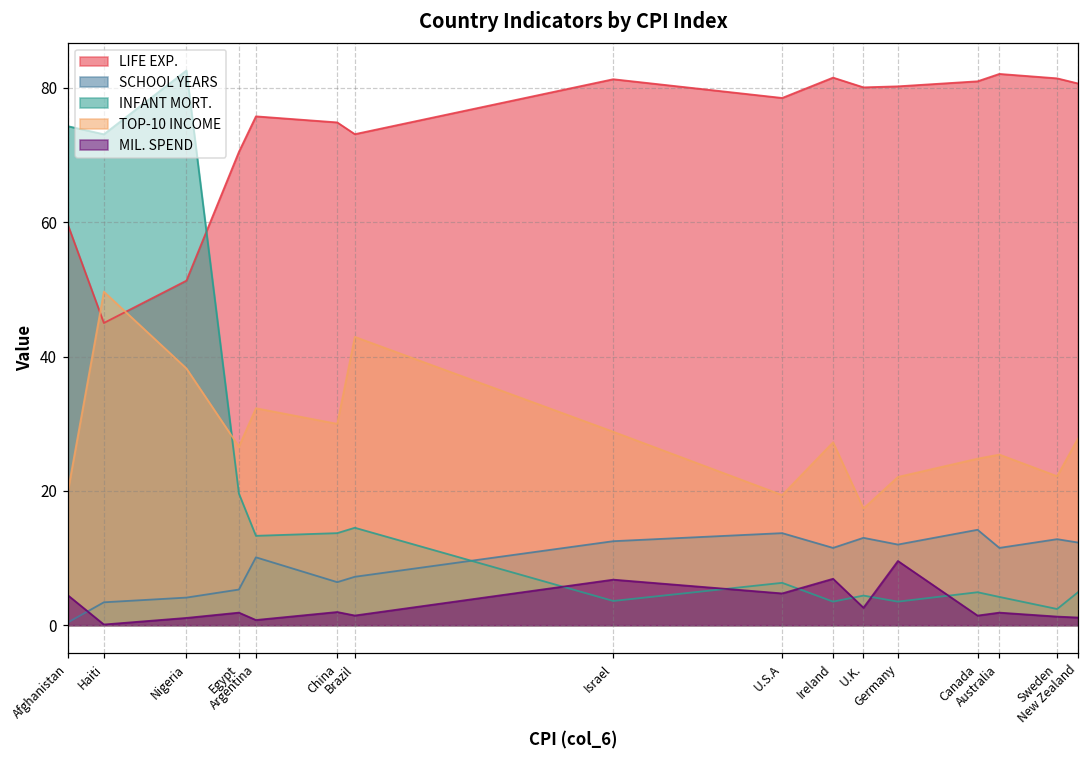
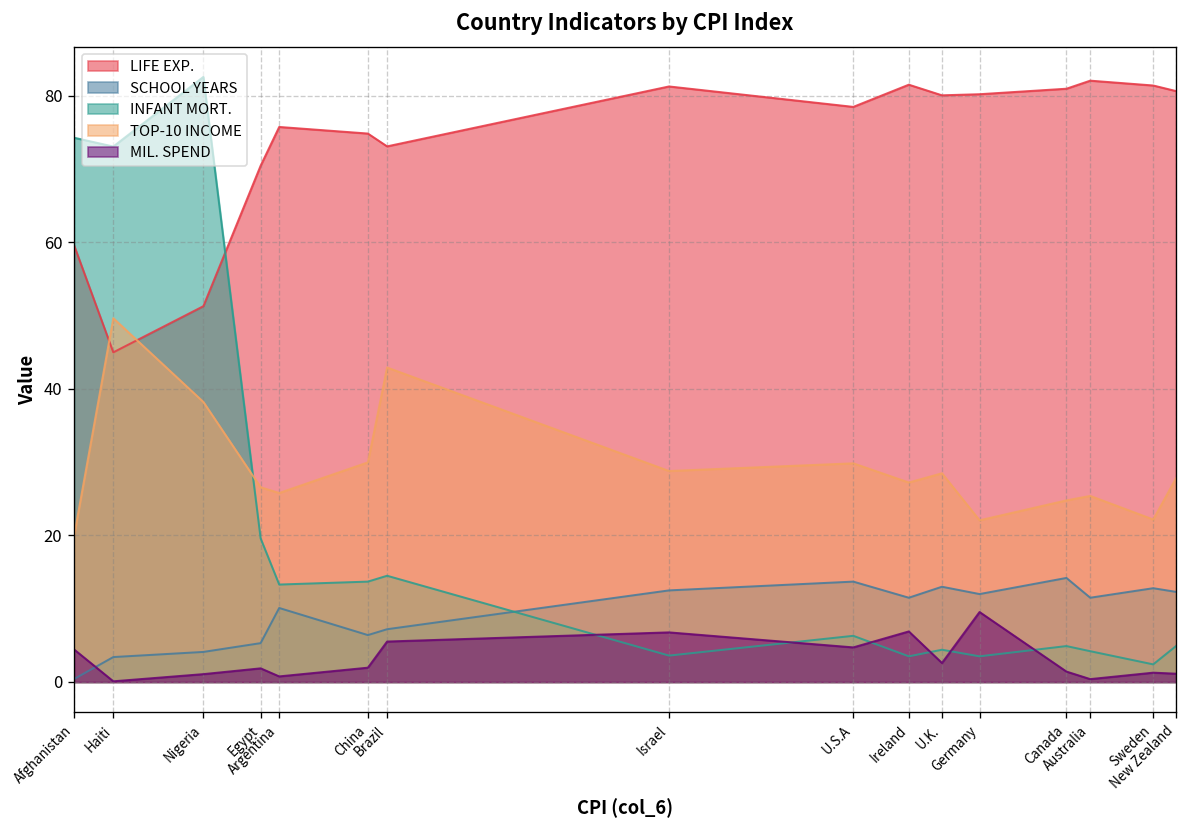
TOP-10 INCOME, Argentina: 32 -> 26
MIL. SPEND, Brazil: 1 -> 6
TOP-10 INCOME, U.S.A: 19 -> 30
TOP-10 INCOME, U.K.: 17 -> 28
MIL. SPEND, Australia: 2 -> 0
